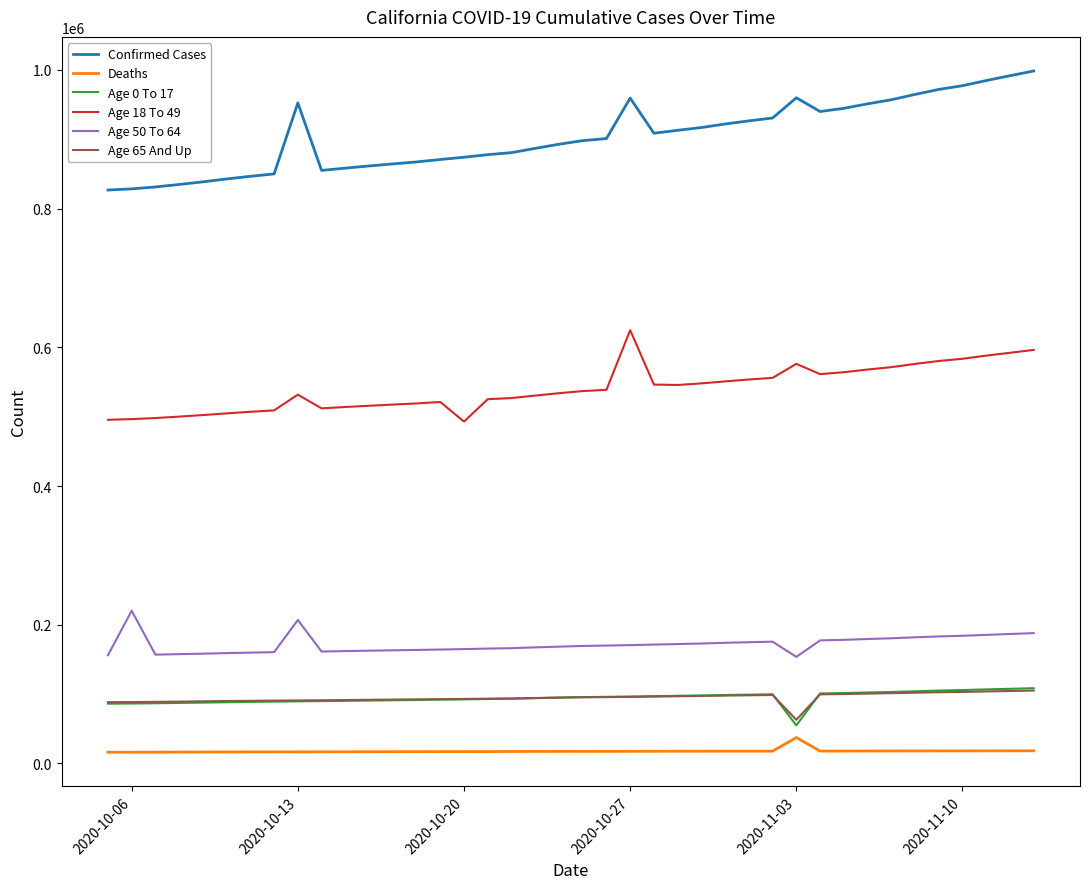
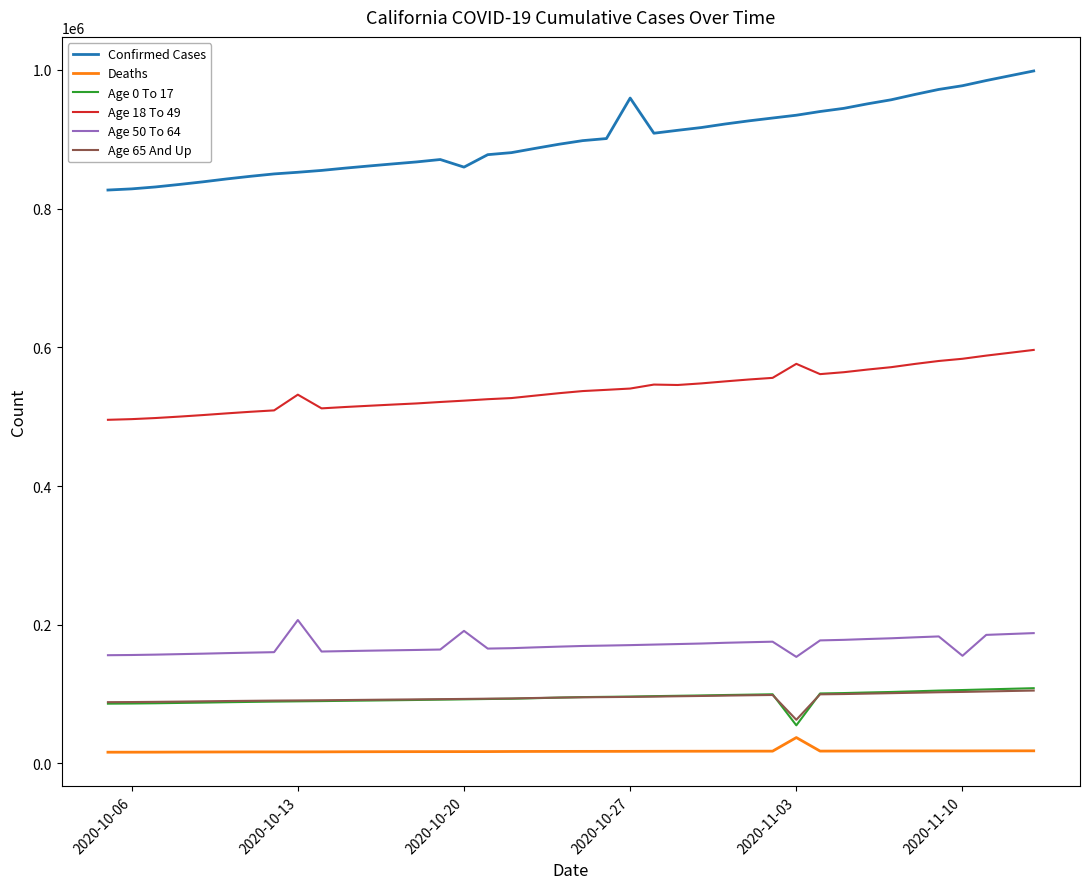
Age 50 To 64, 2020-10-06: 220000 -> 160000
Confirmed Cases, 2020-10-13: 950000 -> 850000
Confirmed Cases, 2020-10-20: 870000 -> 860000
Age 18 To 49, 2020-10-20: 490000 -> 520000
Age 50 To 64, 2020-10-20: 160000 -> 190000
Age 18 To 49, 2020-10-27: 620000 -> 540000
Confirmed Cases, 2020-11-03: 960000 -> 930000
Age 50 To 64, 2020-11-10: 180000 -> 160000
